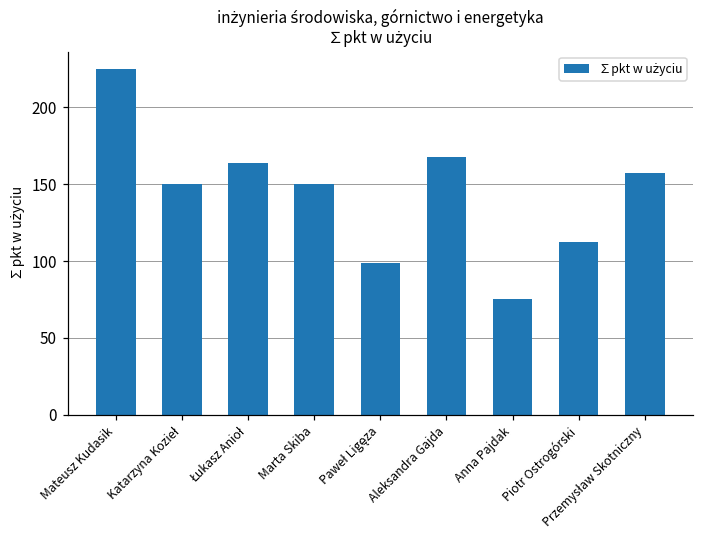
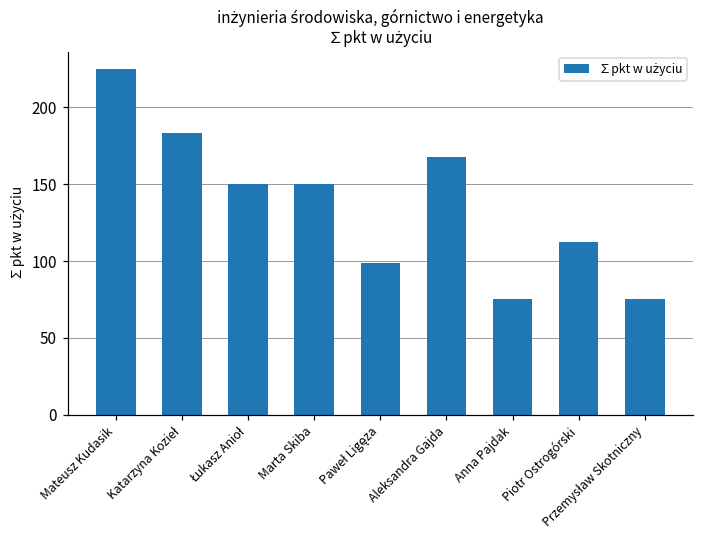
Katarzyna Kozieł: 150 -> 184
Łukasz Anioł: 164 -> 150
Przemysław Skotniczny: 157 -> 75
